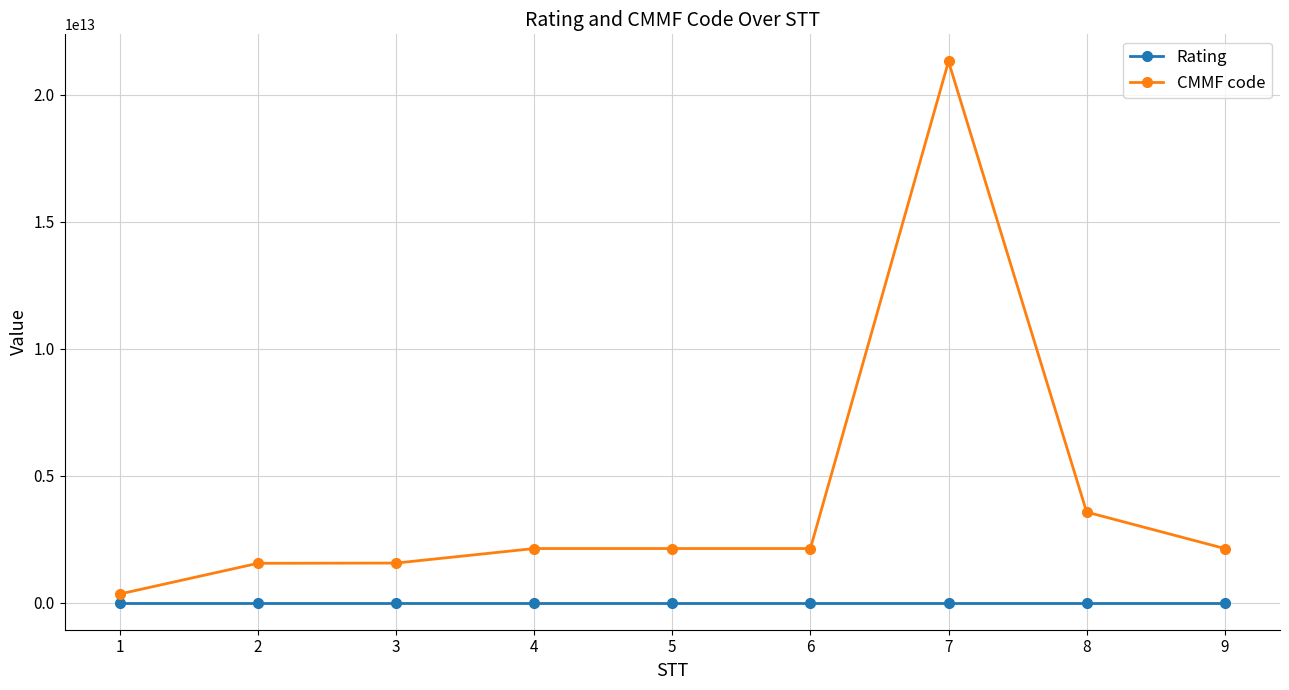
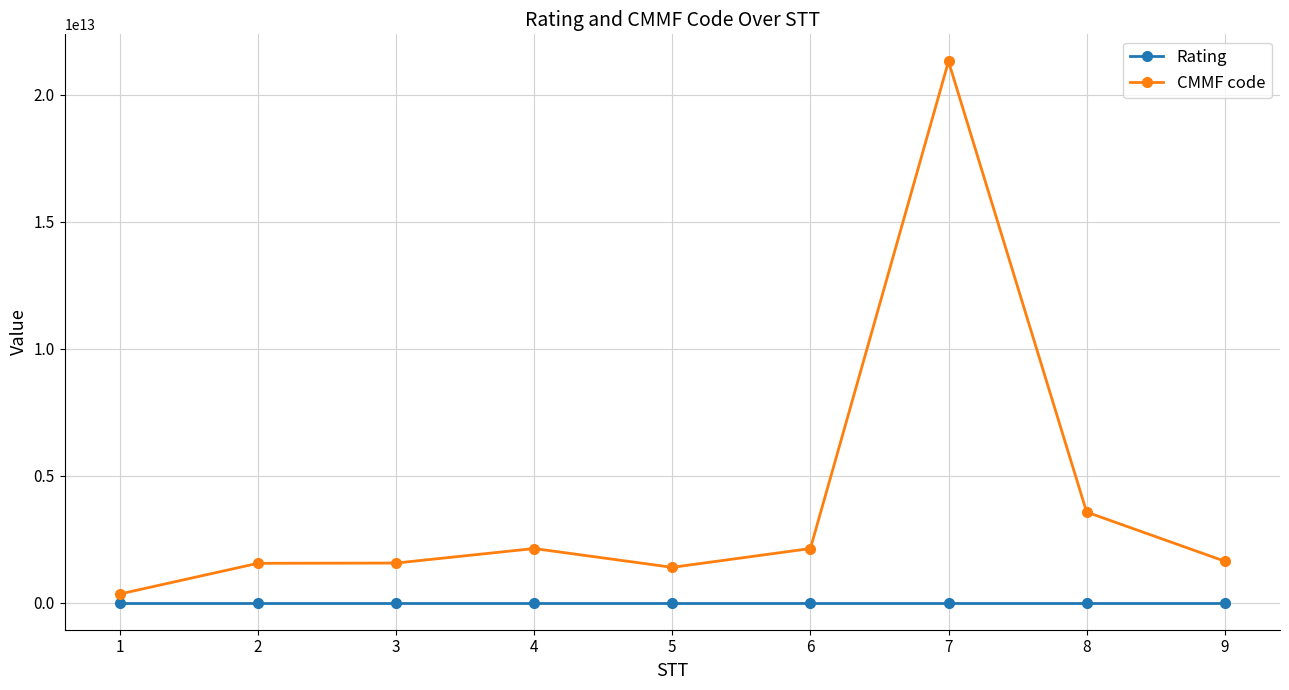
CMMF code, 5: 2100000000000 -> 1400000000000
CMMF code, 9: 2100000000000 -> 1600000000000
